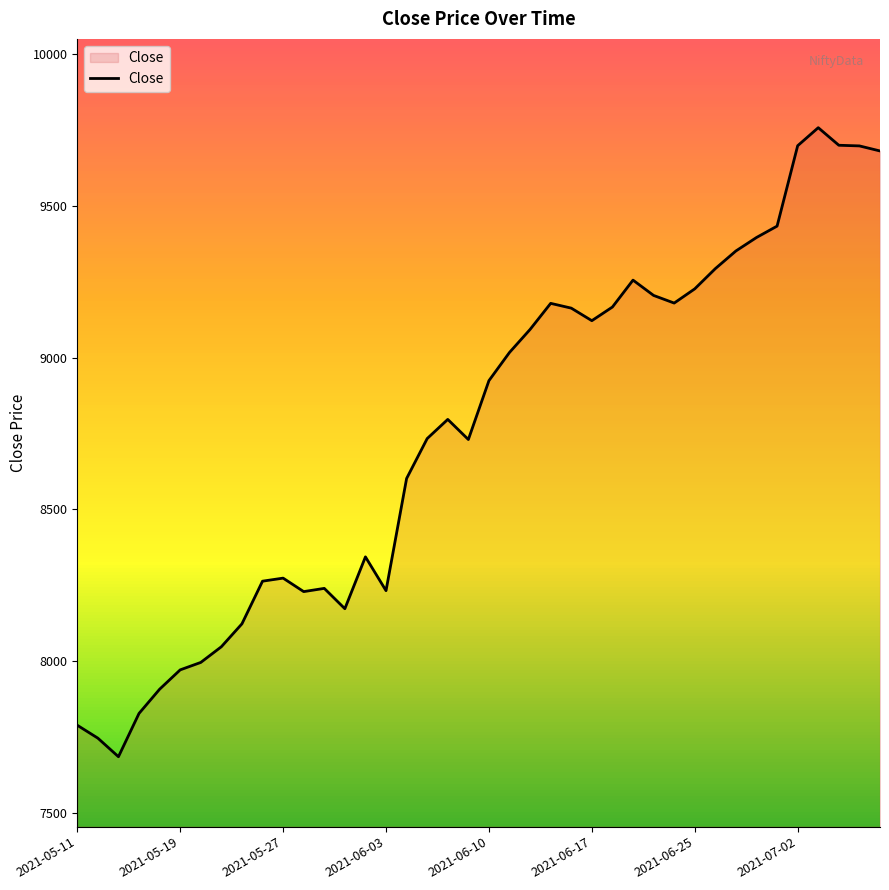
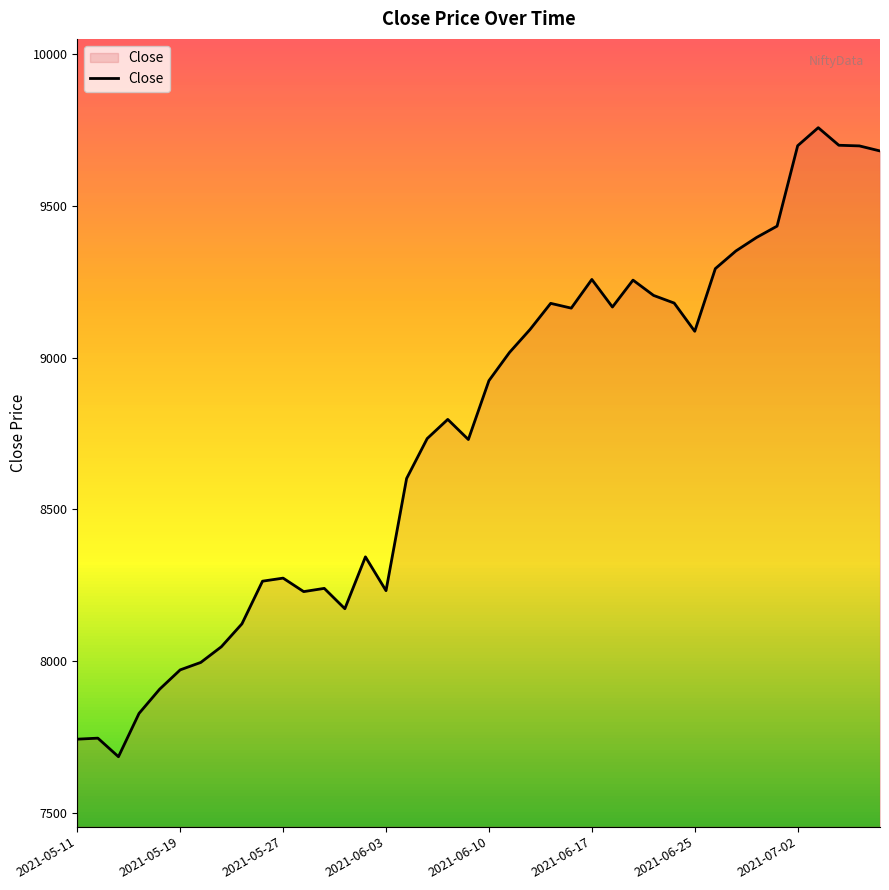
2021-05-11: 7790 -> 7740
2021-06-17: 9120 -> 9260
2021-06-25: 9230 -> 9090
